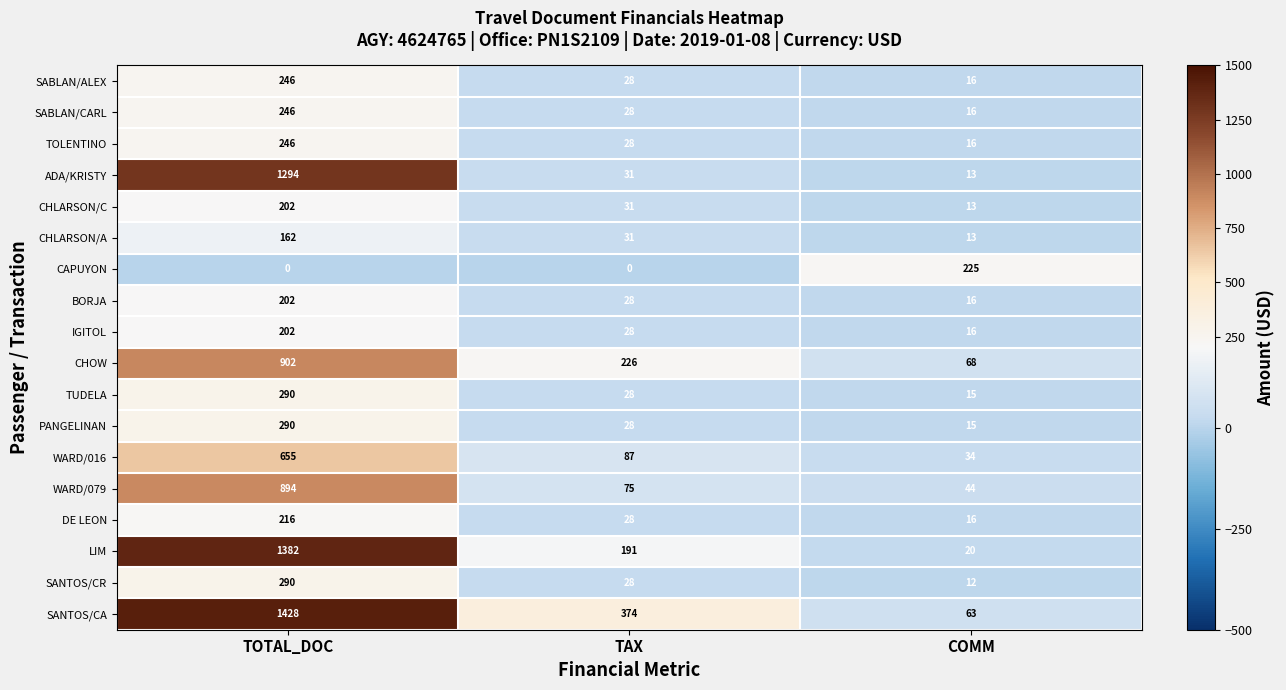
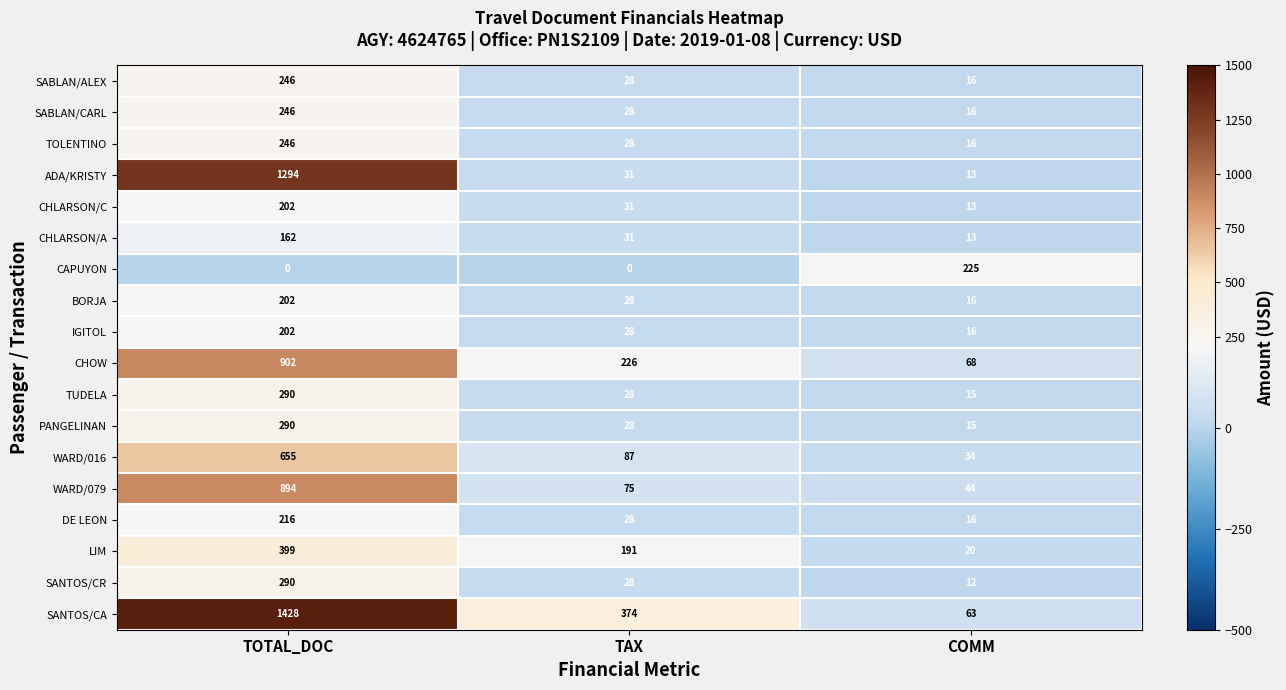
LIM, TOTAL_DOC: 1382 -> 399
